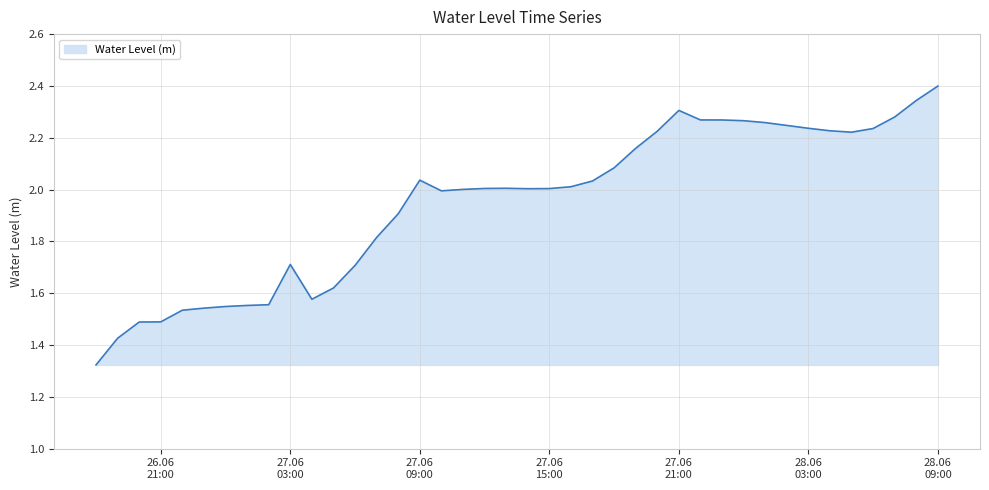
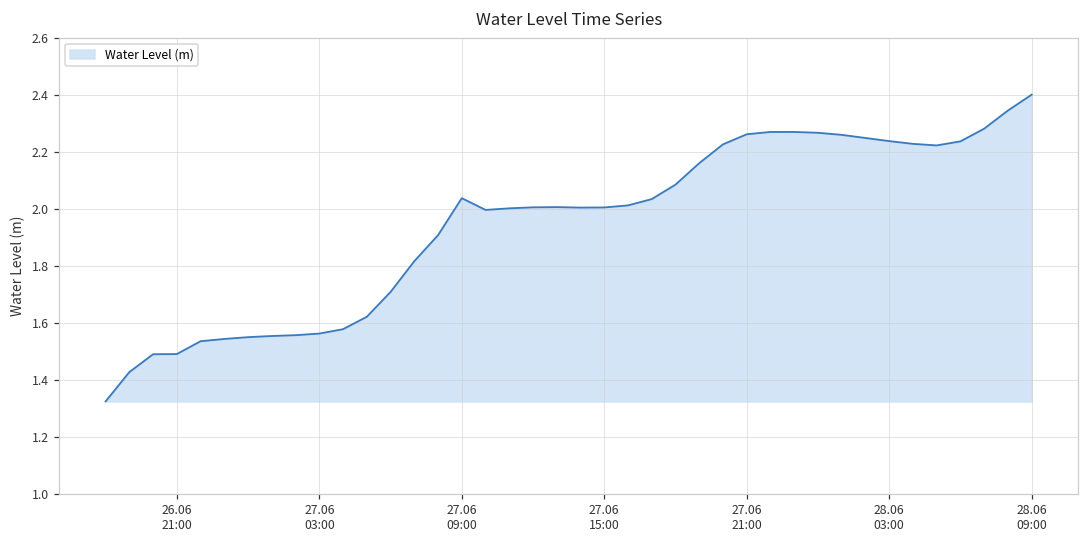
27.06 03:00: 1.71 -> 1.56
27.06 21:00: 2.31 -> 2.26
